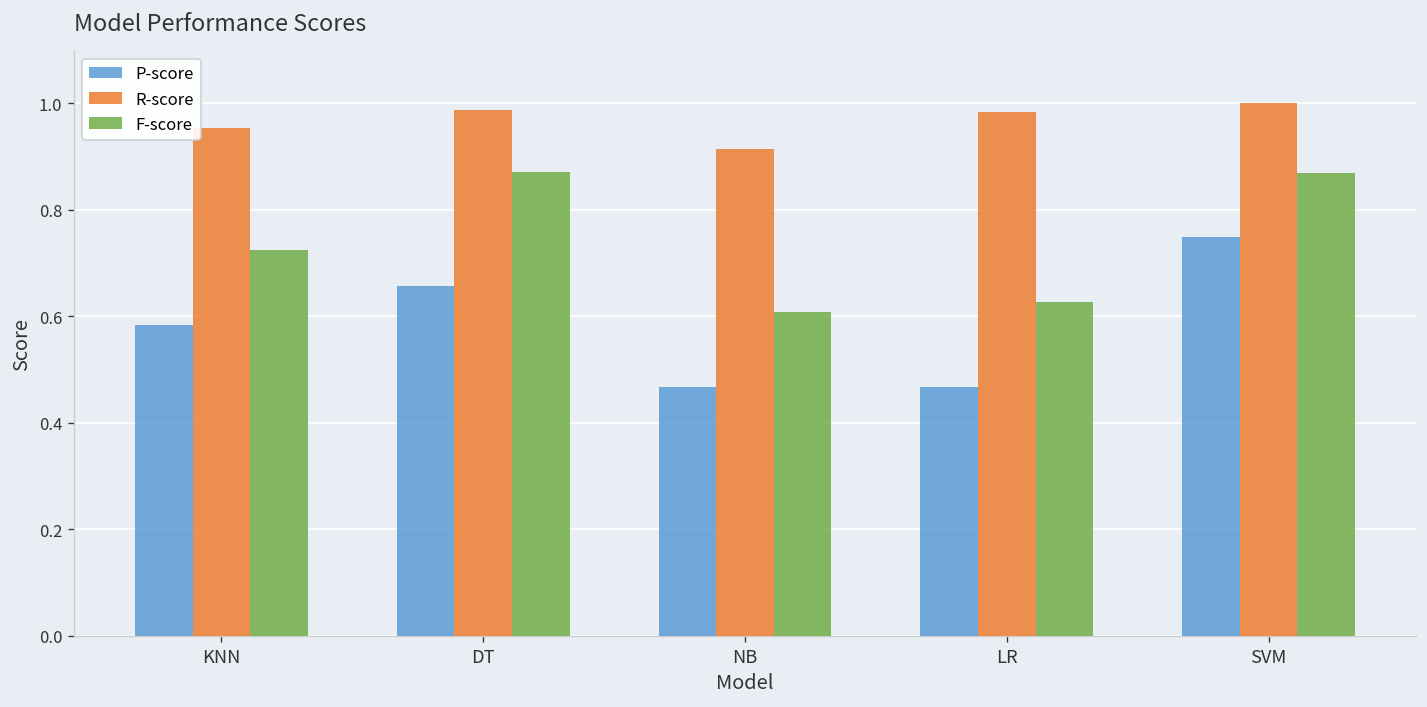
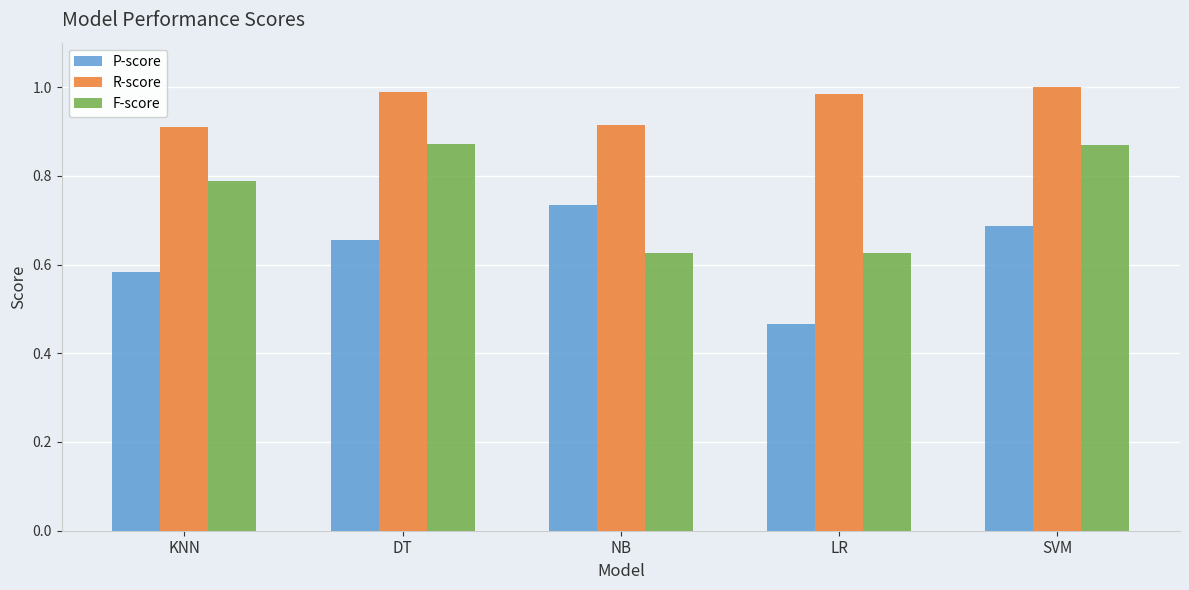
R-score, KNN: 0.95 -> 0.91
F-score, KNN: 0.72 -> 0.79
P-score, NB: 0.47 -> 0.73
F-score, NB: 0.61 -> 0.63
P-score, SVM: 0.75 -> 0.69
